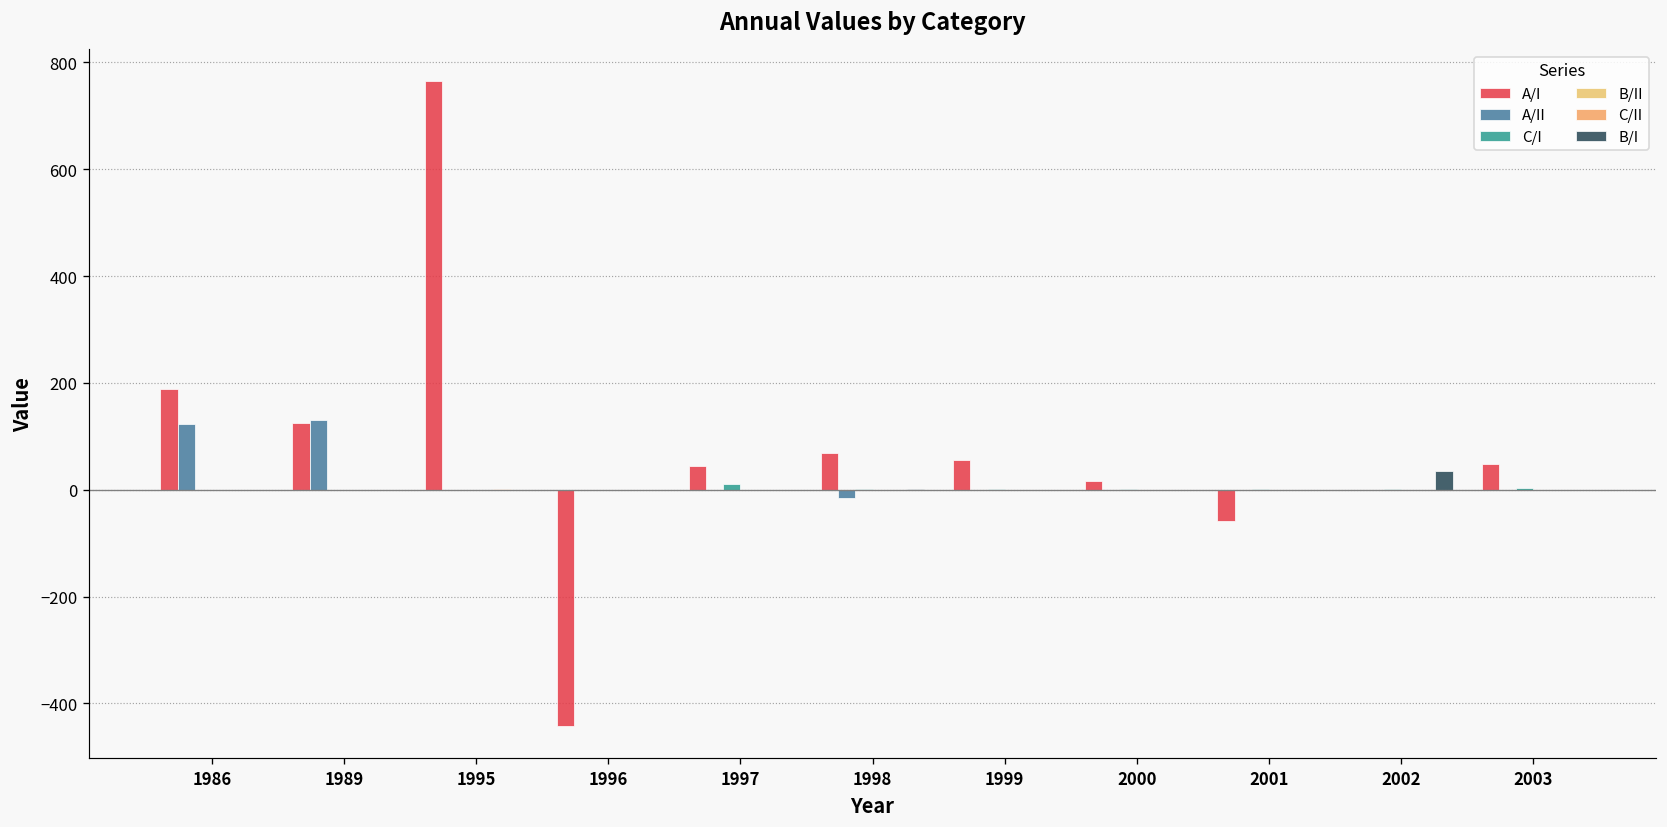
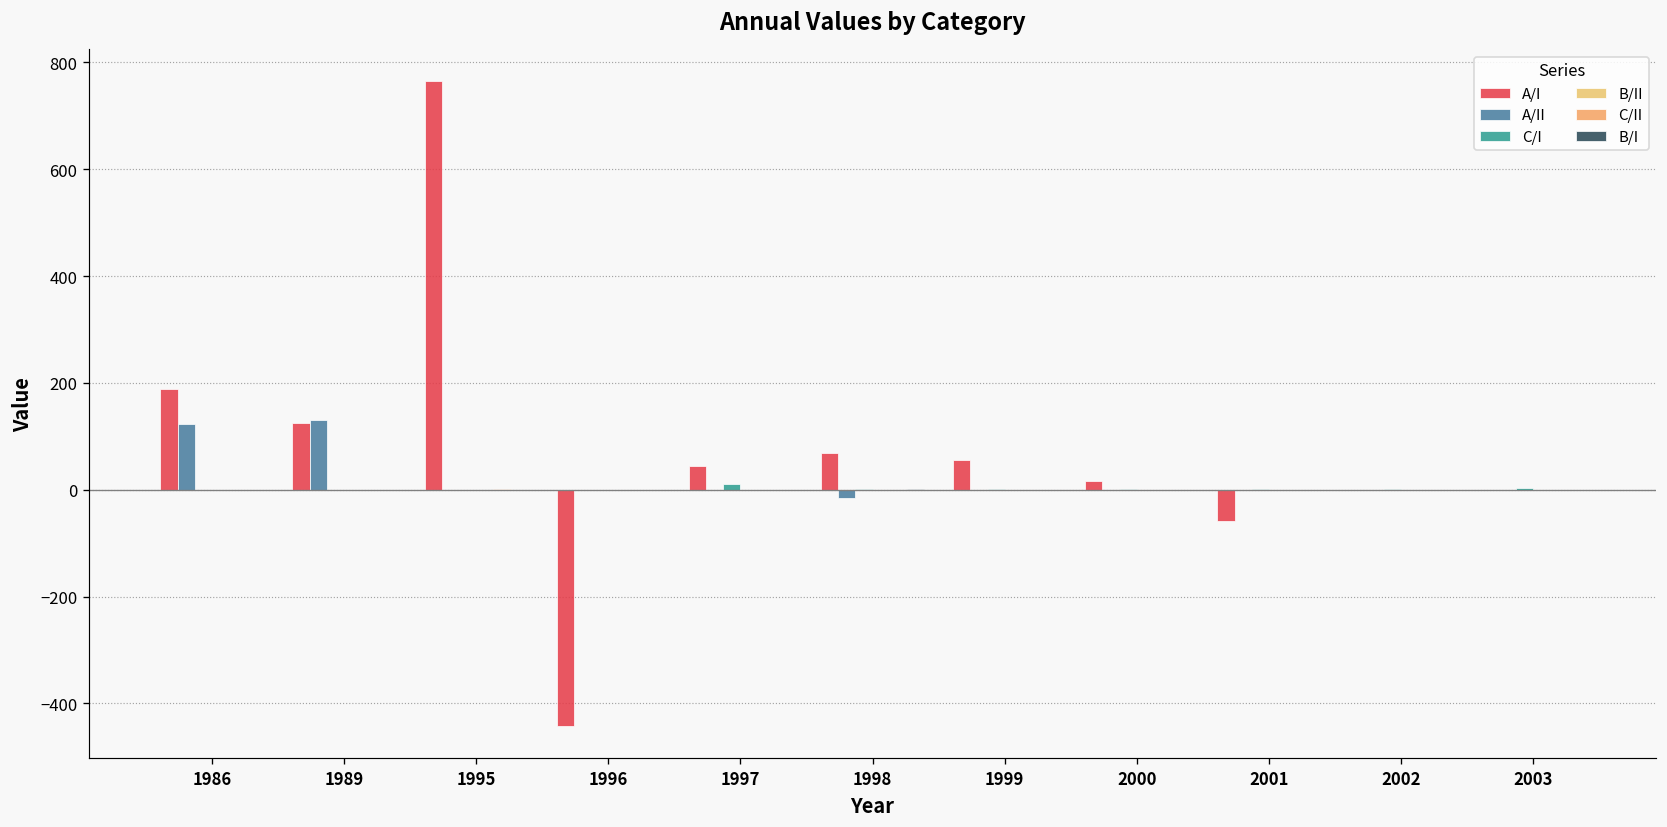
B/I, 2002: 40 -> 0
A/I, 2003: 50 -> 0
